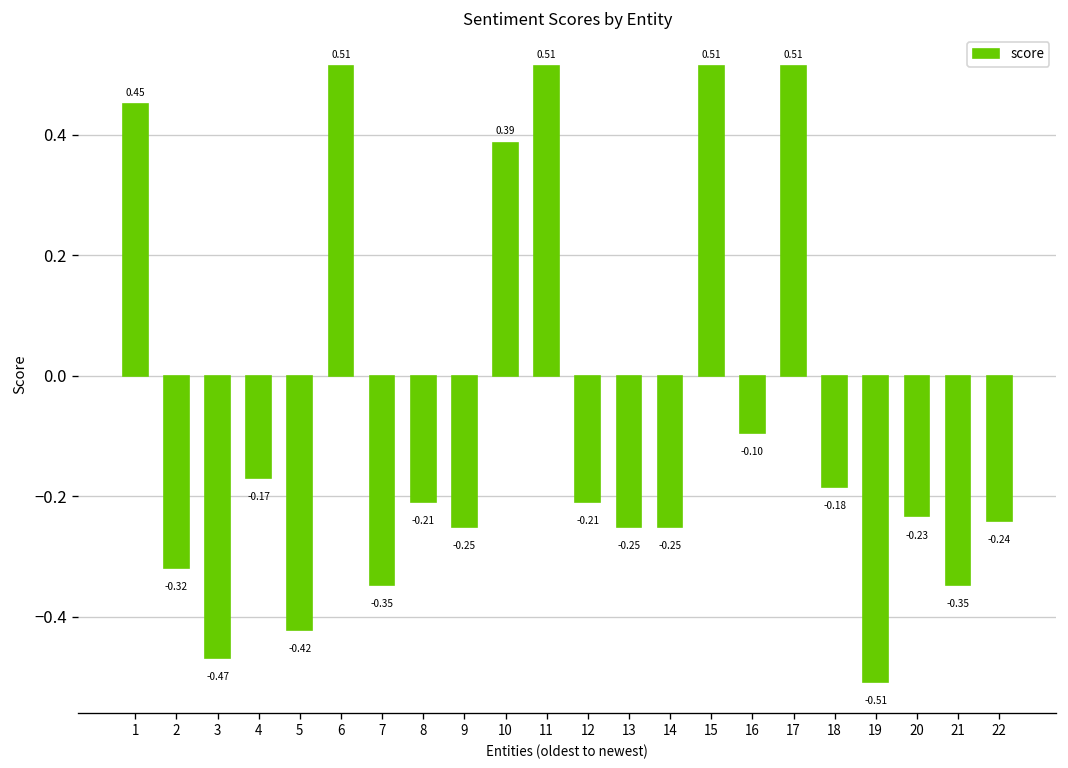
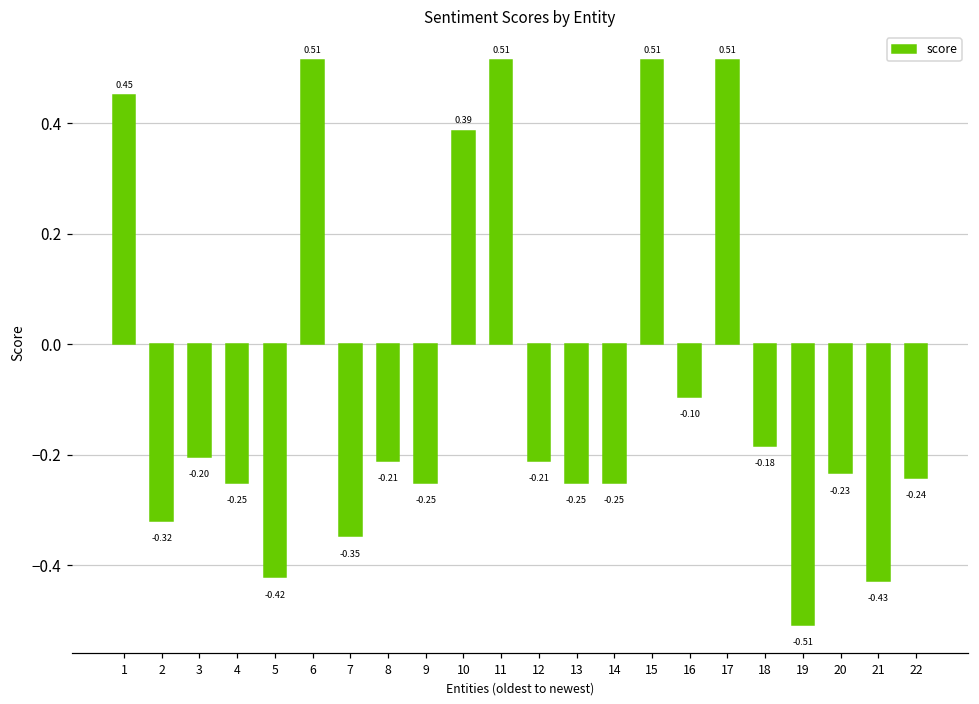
3: -0.47 -> -0.20
4: -0.17 -> -0.25
21: -0.35 -> -0.43
